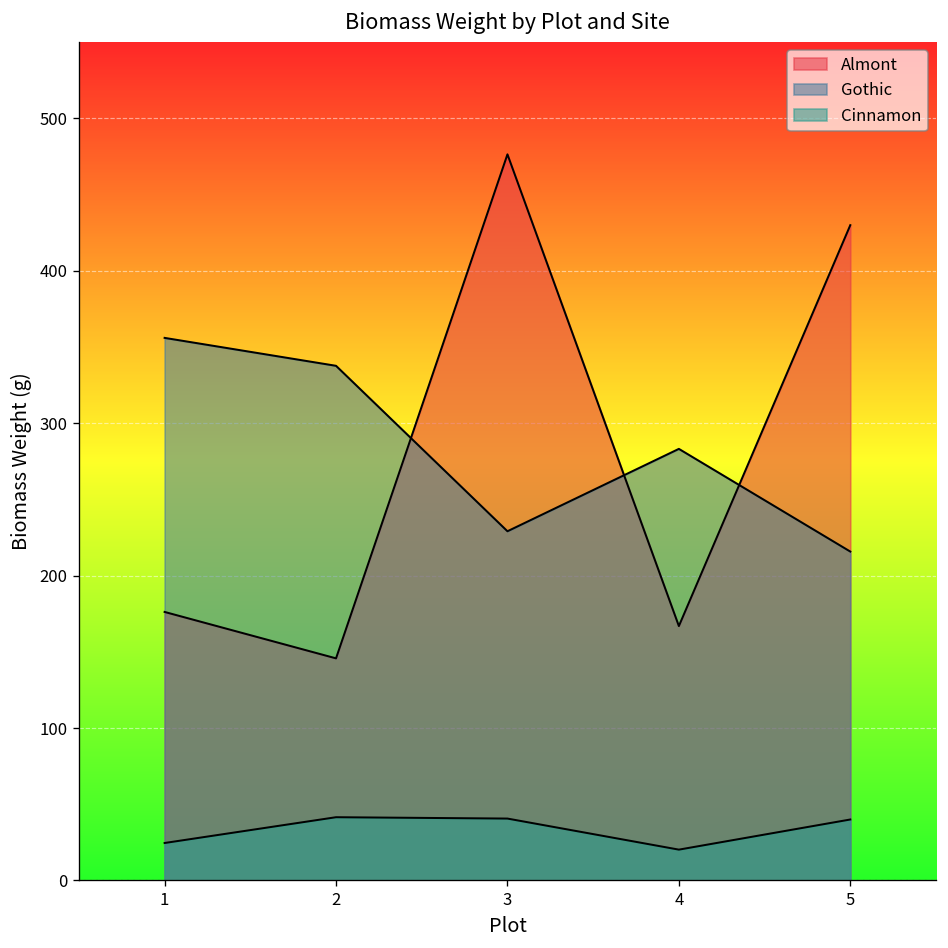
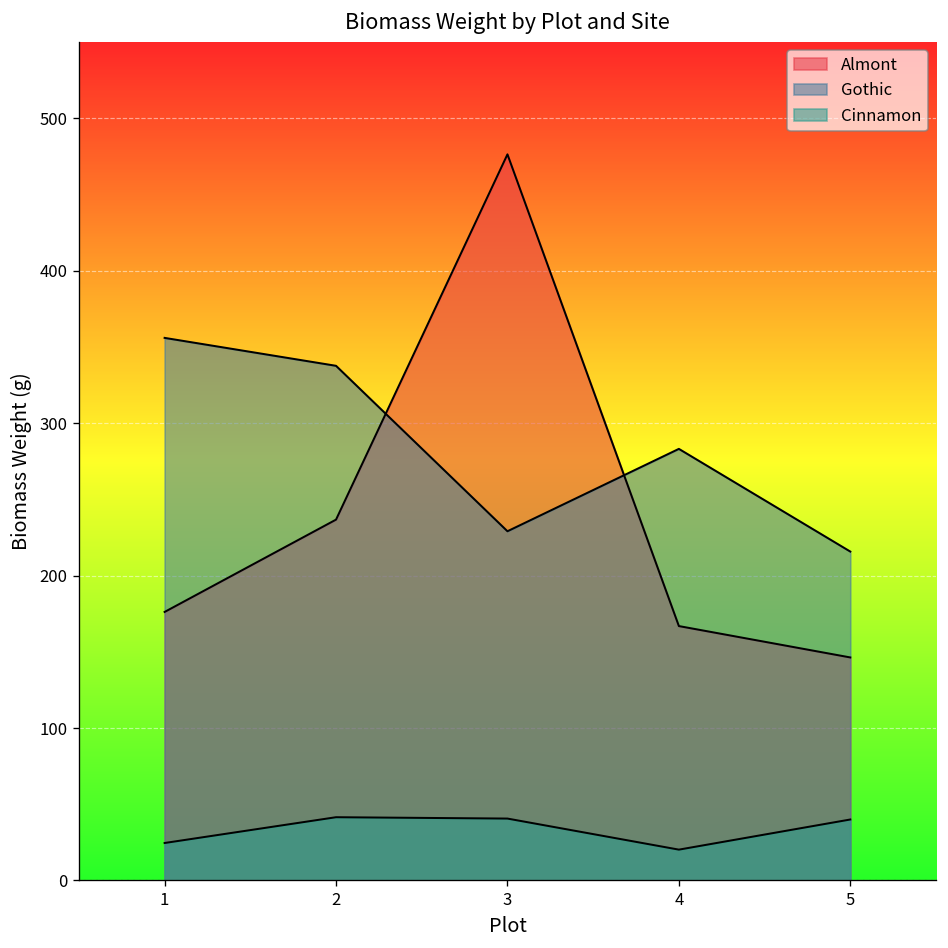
Almont, 2: 146 -> 237
Almont, 5: 430 -> 146
